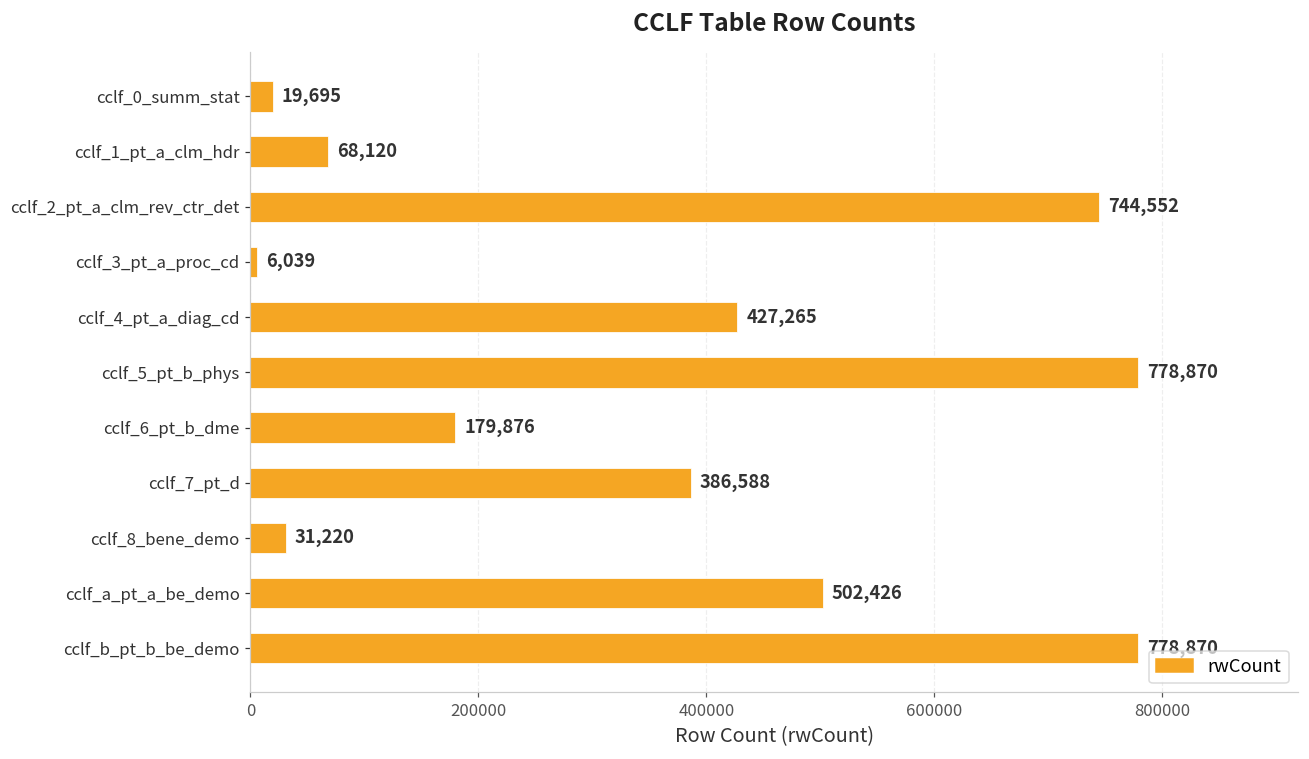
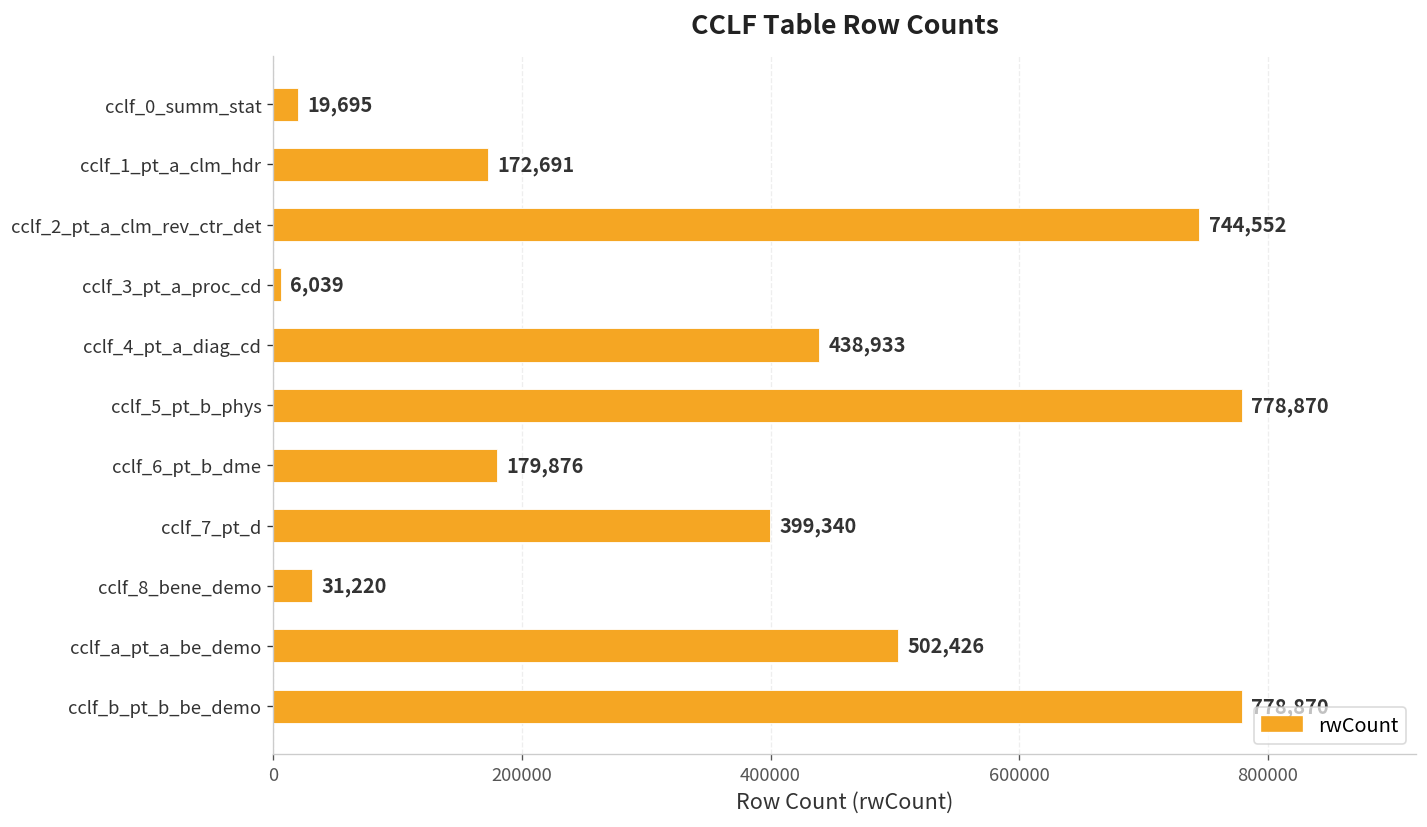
cclf_1_pt_a_clm_hdr: 68,120 -> 172,691
cclf_4_pt_a_diag_cd: 427,265 -> 438,933
cclf_7_pt_d: 386,588 -> 399,340
